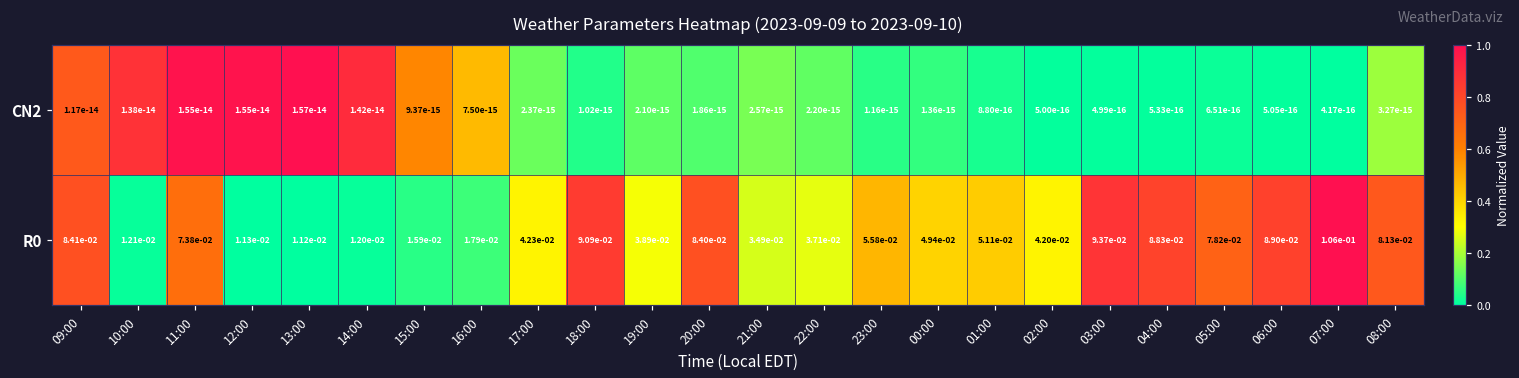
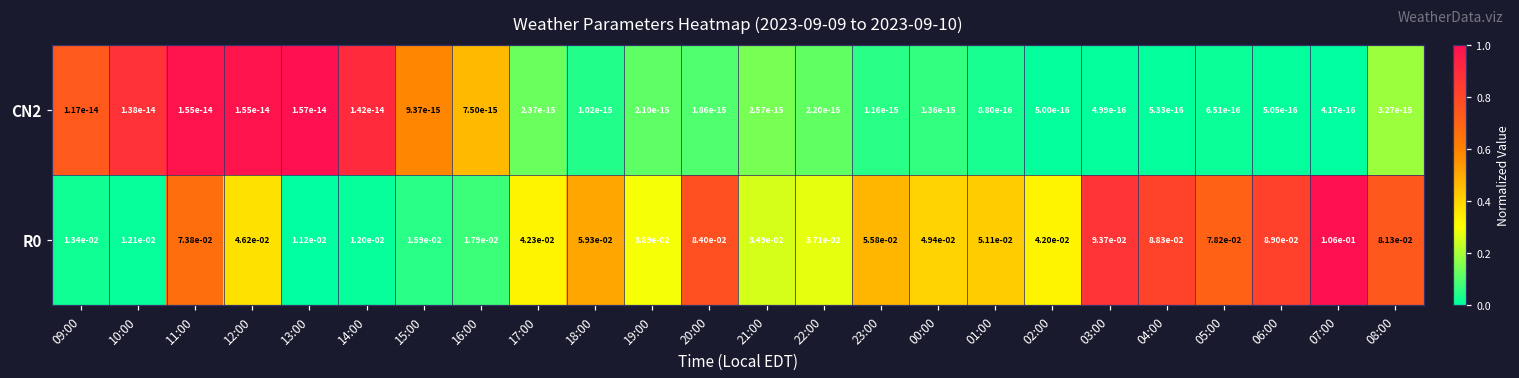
R0, 09:00: 8.41e-02 -> 1.34e-02
R0, 12:00: 1.13e-02 -> 4.62e-02
R0, 18:00: 9.09e-02 -> 5.93e-02
